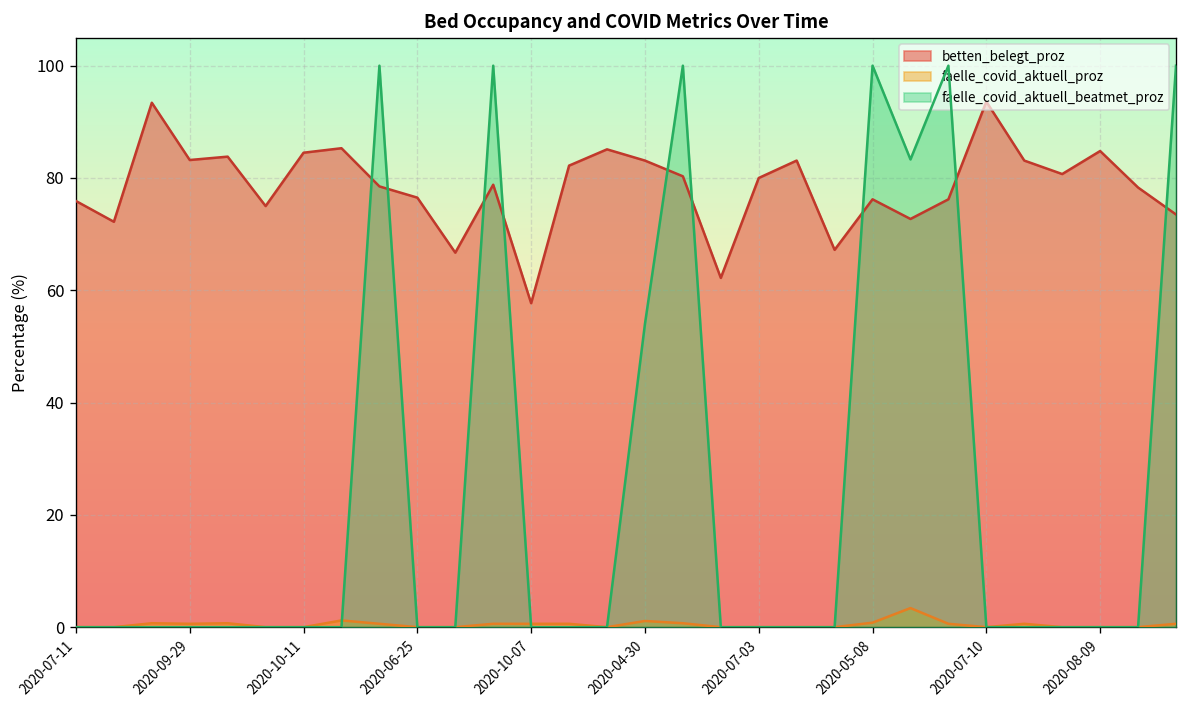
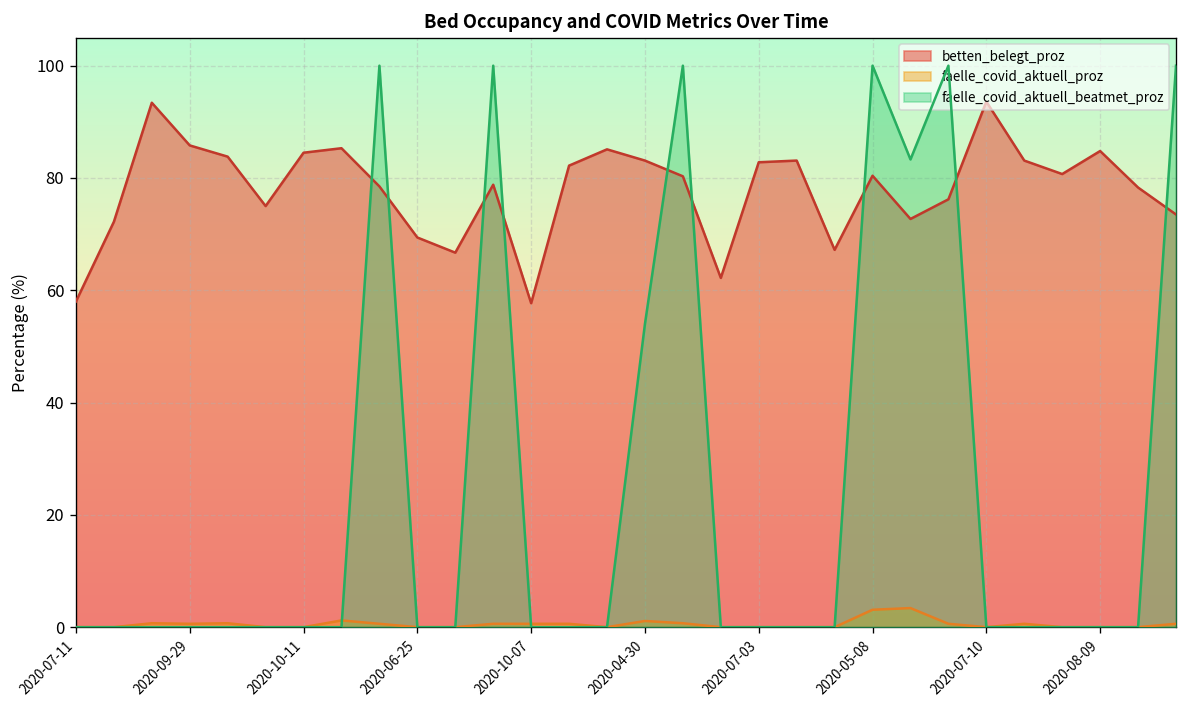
betten_belegt_proz, 2020-07-11: 76 -> 58
betten_belegt_proz, 2020-09-29: 83 -> 86
betten_belegt_proz, 2020-06-25: 77 -> 69
betten_belegt_proz, 2020-07-03: 80 -> 83
betten_belegt_proz, 2020-05-08: 76 -> 80
faelle_covid_aktuell_proz, 2020-05-08: 1 -> 3
